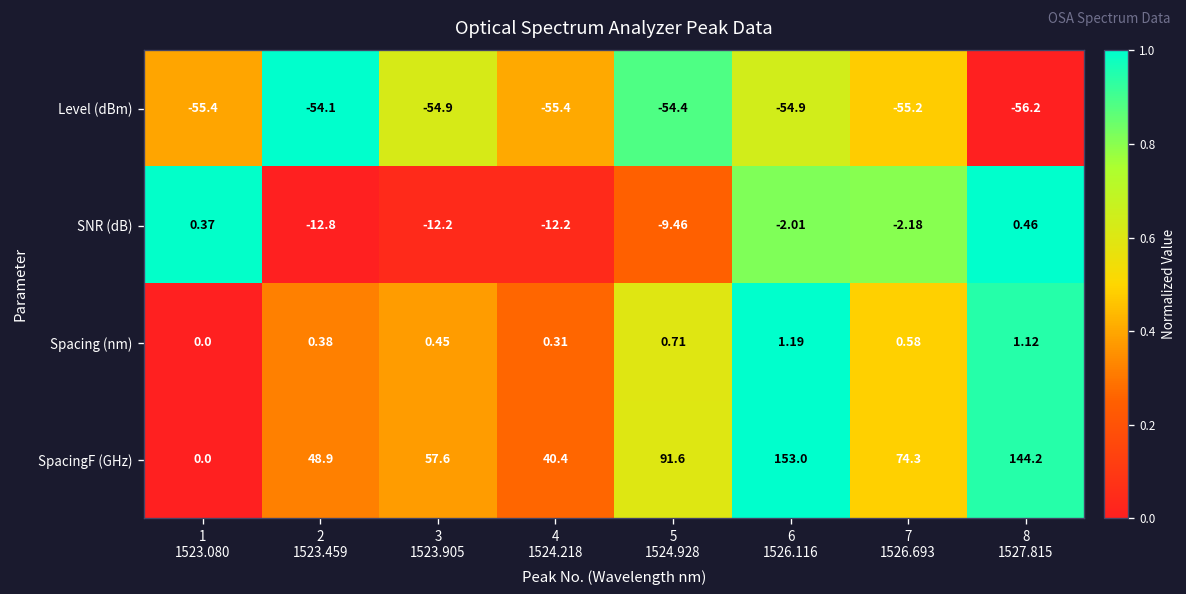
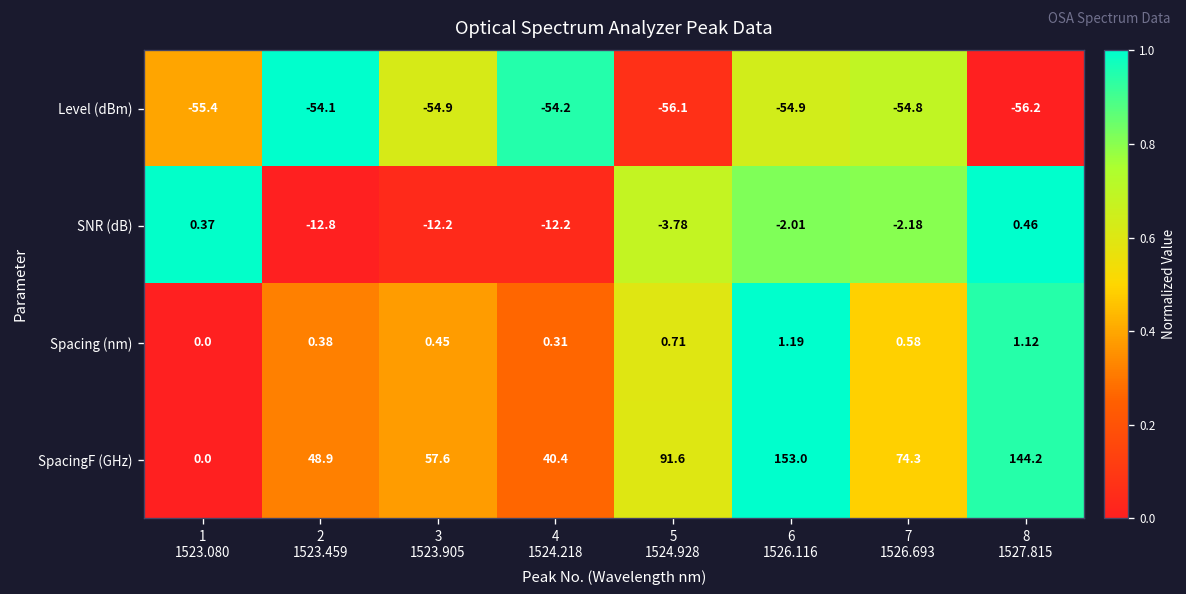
Level (dBm), 4 1524.218: -55.4 -> -54.2
Level (dBm), 5 1524.928: -54.4 -> -56.1
Level (dBm), 7 1526.693: -55.2 -> -54.8
SNR (dB), 5 1524.928: -9.46 -> -3.78
